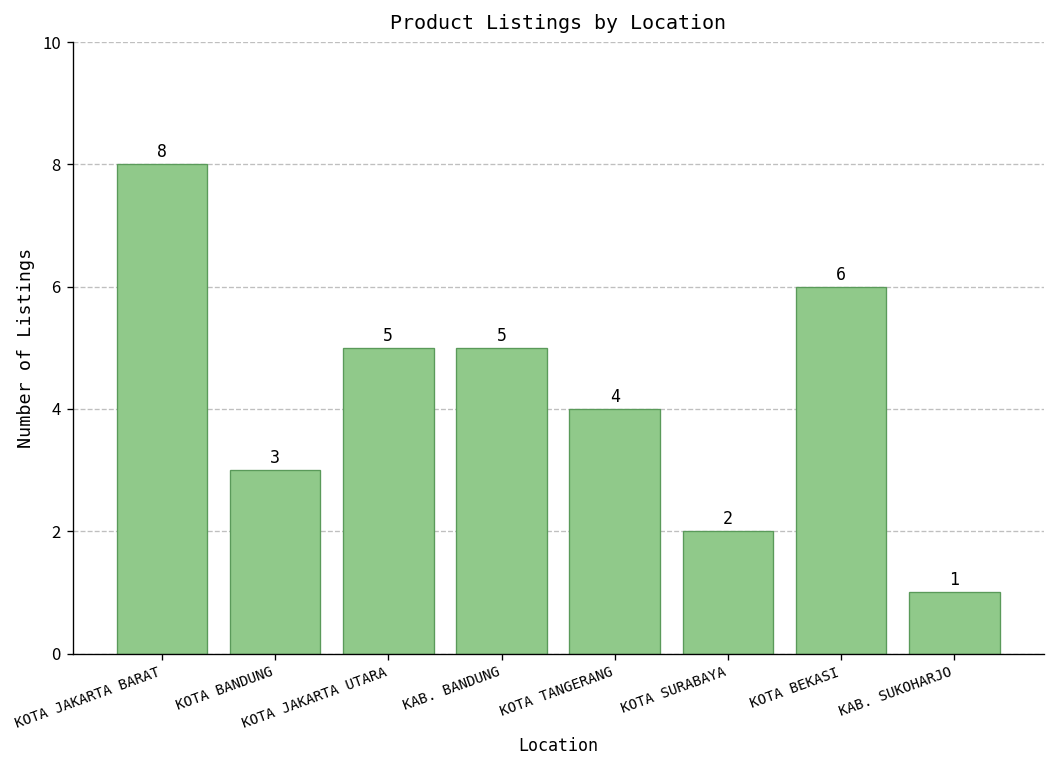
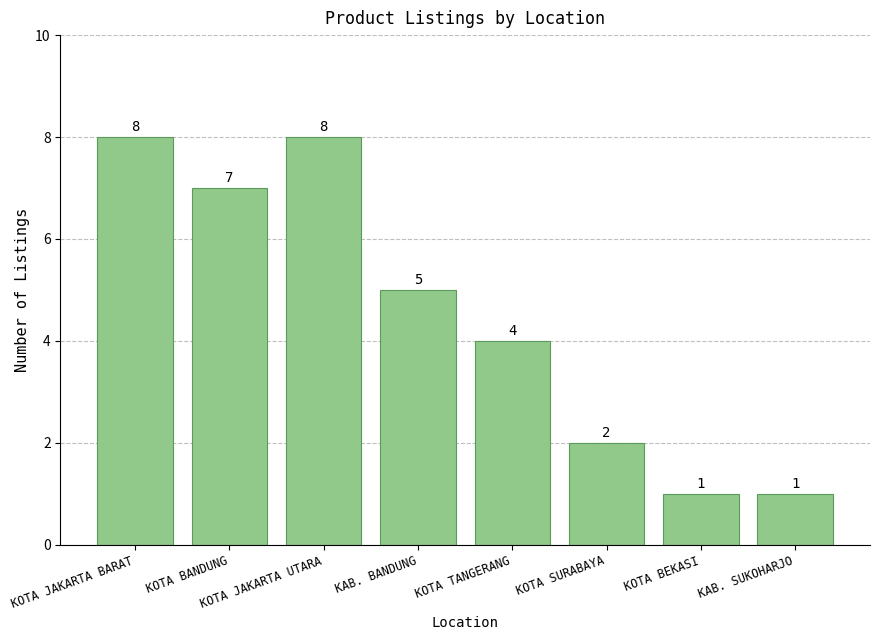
KOTA BANDUNG: 3 -> 7
KOTA JAKARTA UTARA: 5 -> 8
KOTA BEKASI: 6 -> 1
